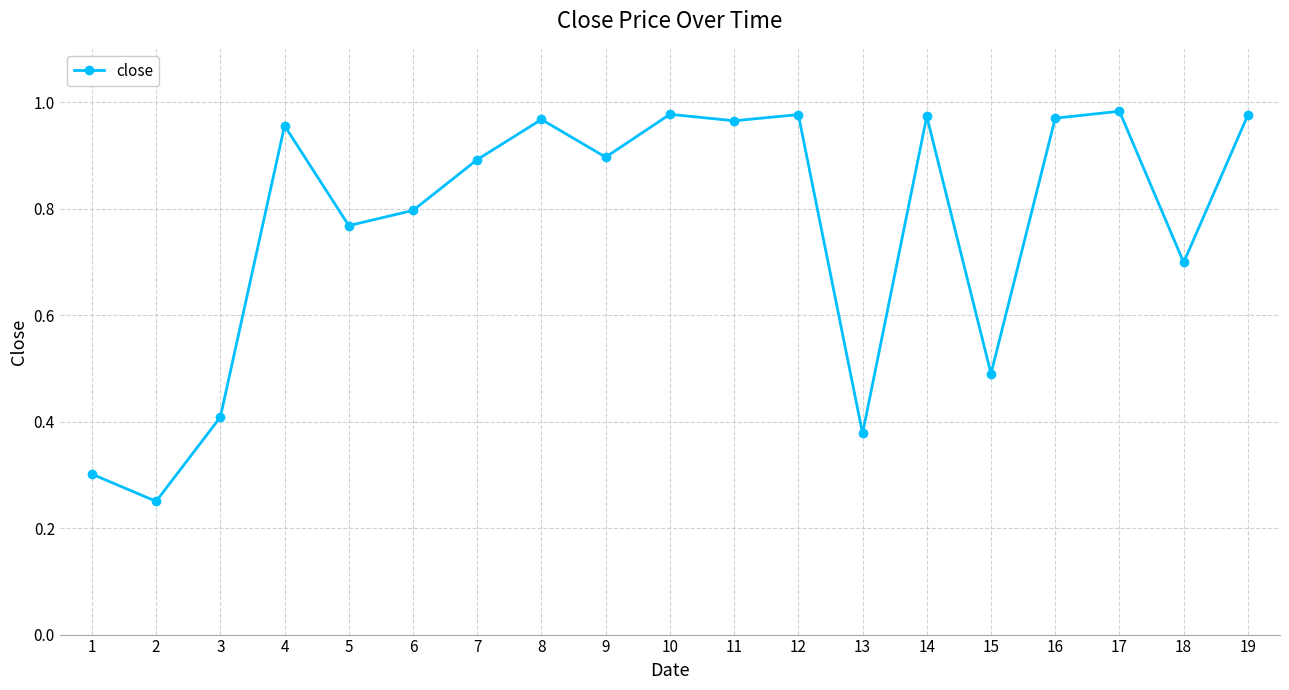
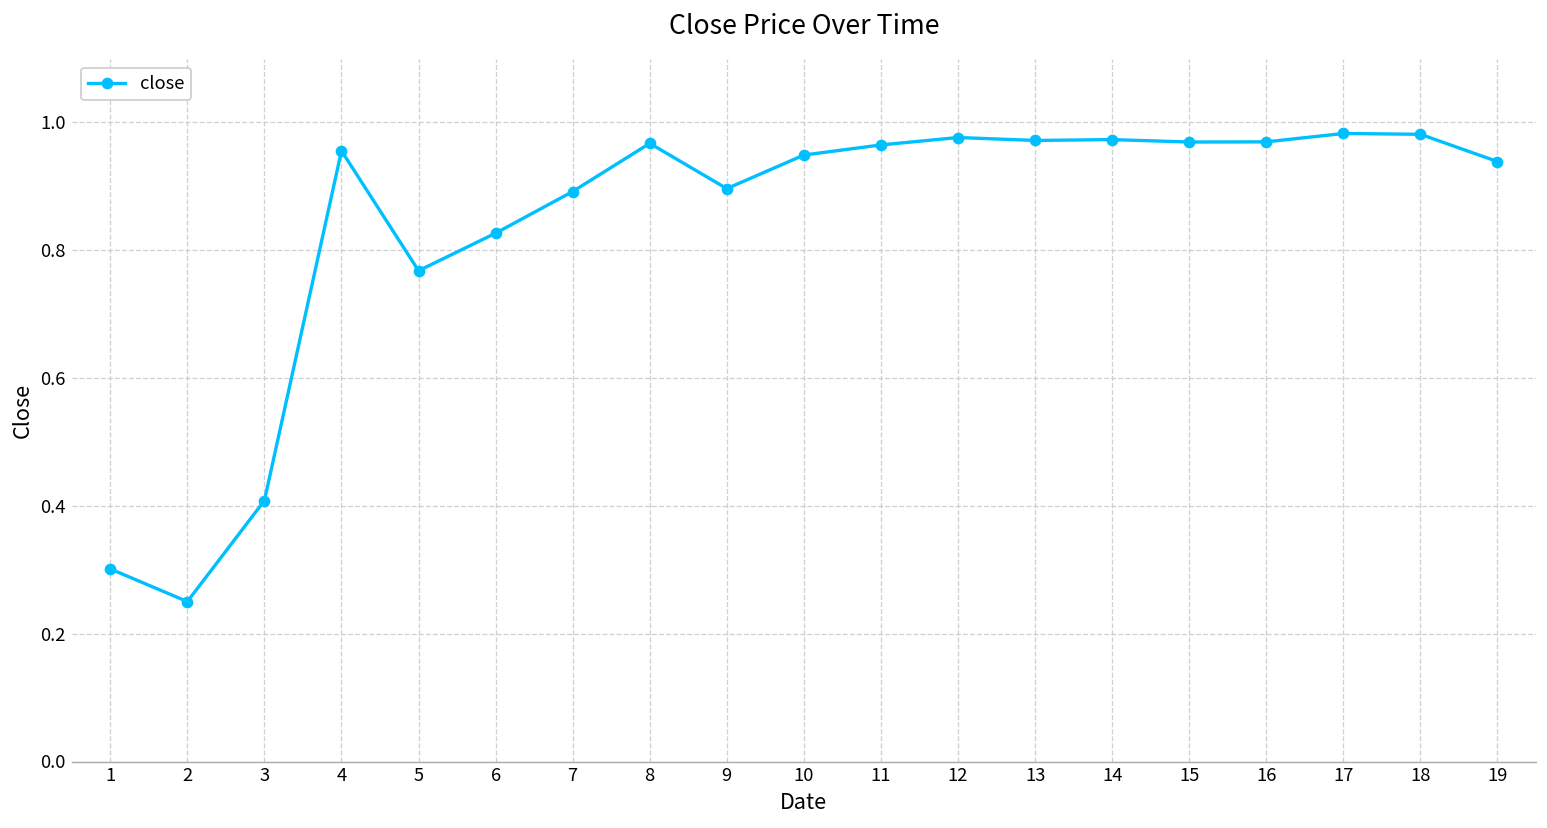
6: 0.80 -> 0.83
10: 0.98 -> 0.95
13: 0.38 -> 0.97
15: 0.49 -> 0.97
18: 0.70 -> 0.98
19: 0.98 -> 0.94
